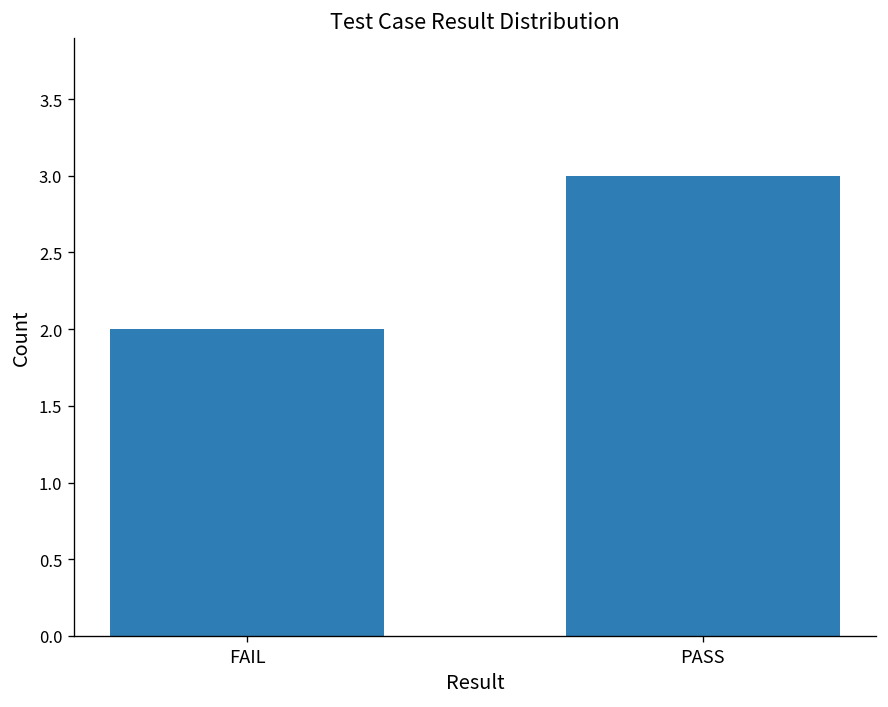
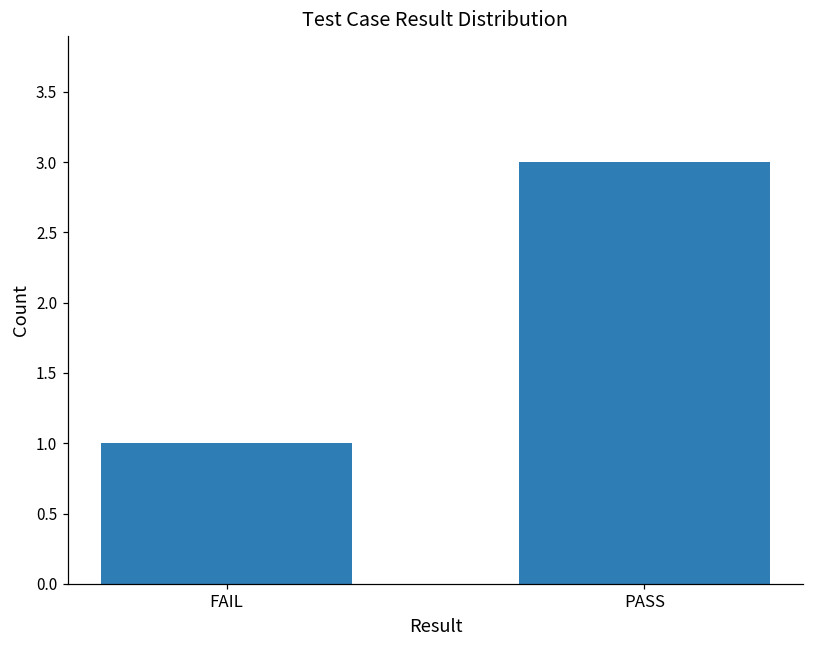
FAIL: 2 -> 1
